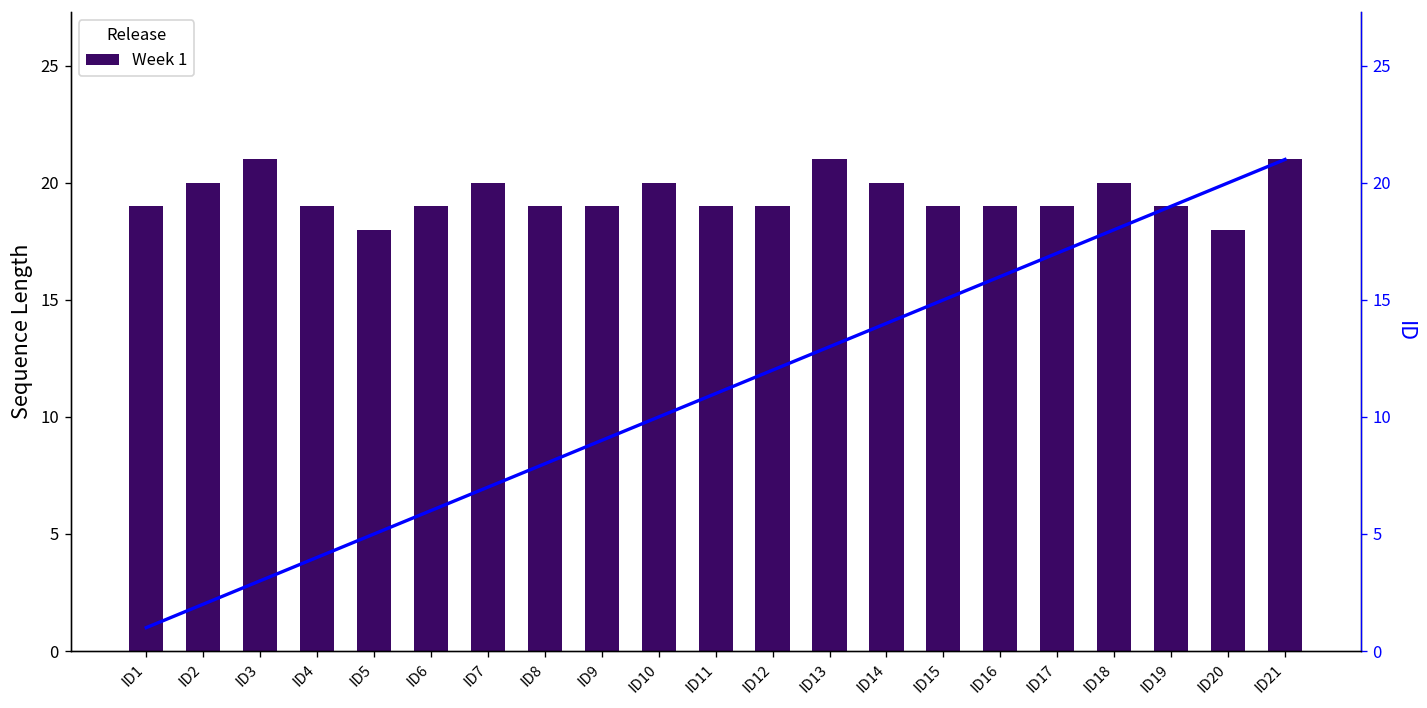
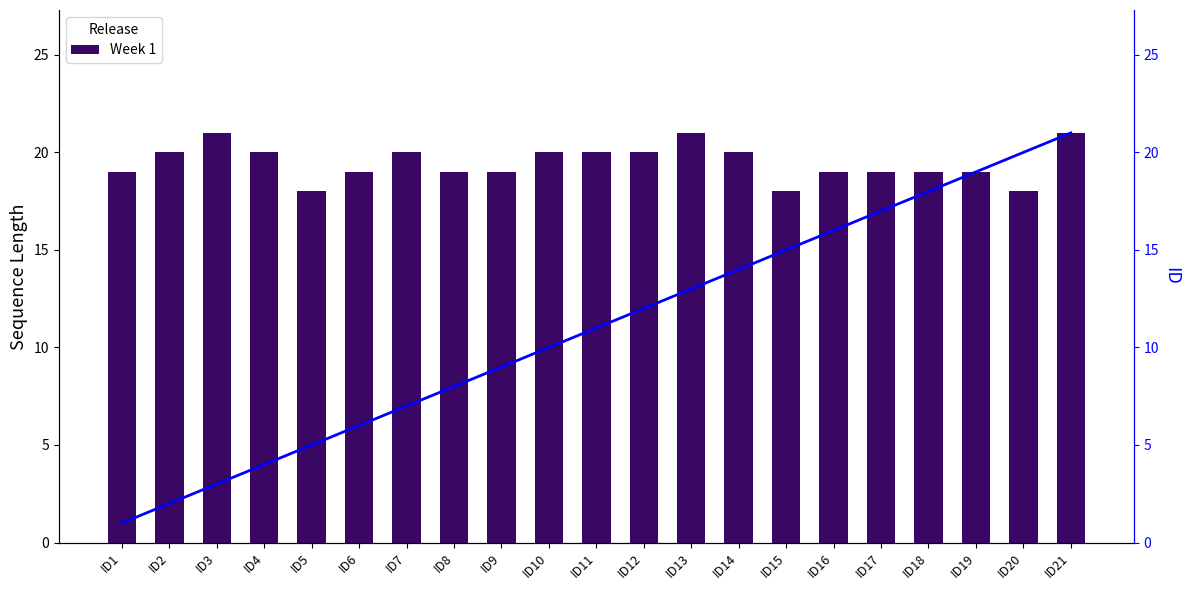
Week 1, ID4: 19 -> 20
Week 1, ID11: 19 -> 20
Week 1, ID12: 19 -> 20
Week 1, ID15: 19 -> 18
Week 1, ID18: 20 -> 19
